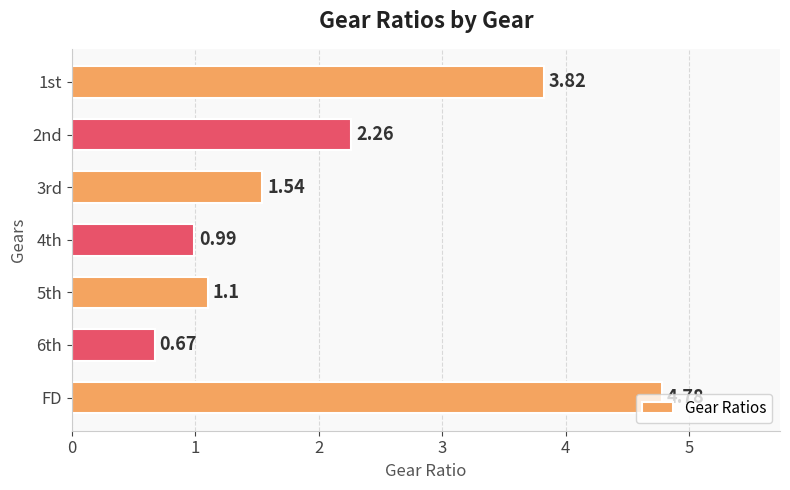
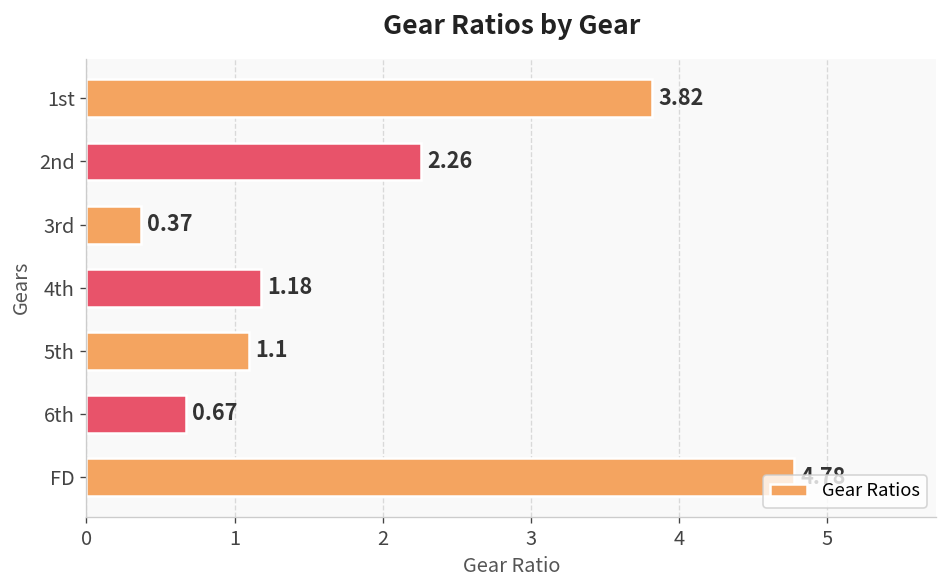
3rd: 1.54 -> 0.37
4th: 0.99 -> 1.18
